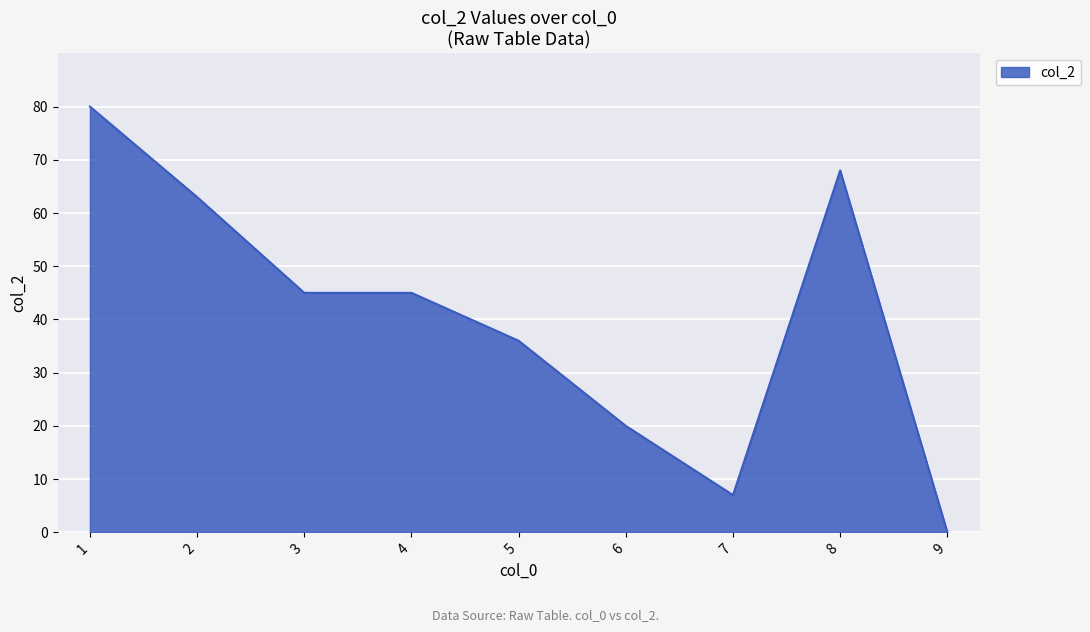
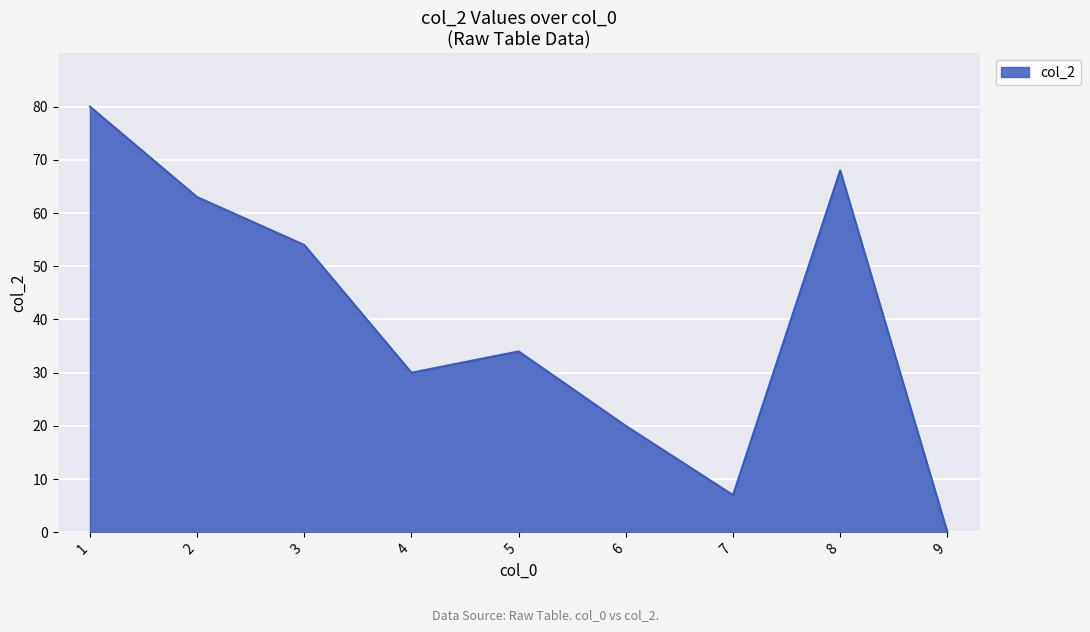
3: 45 -> 54
4: 45 -> 30
5: 36 -> 34
